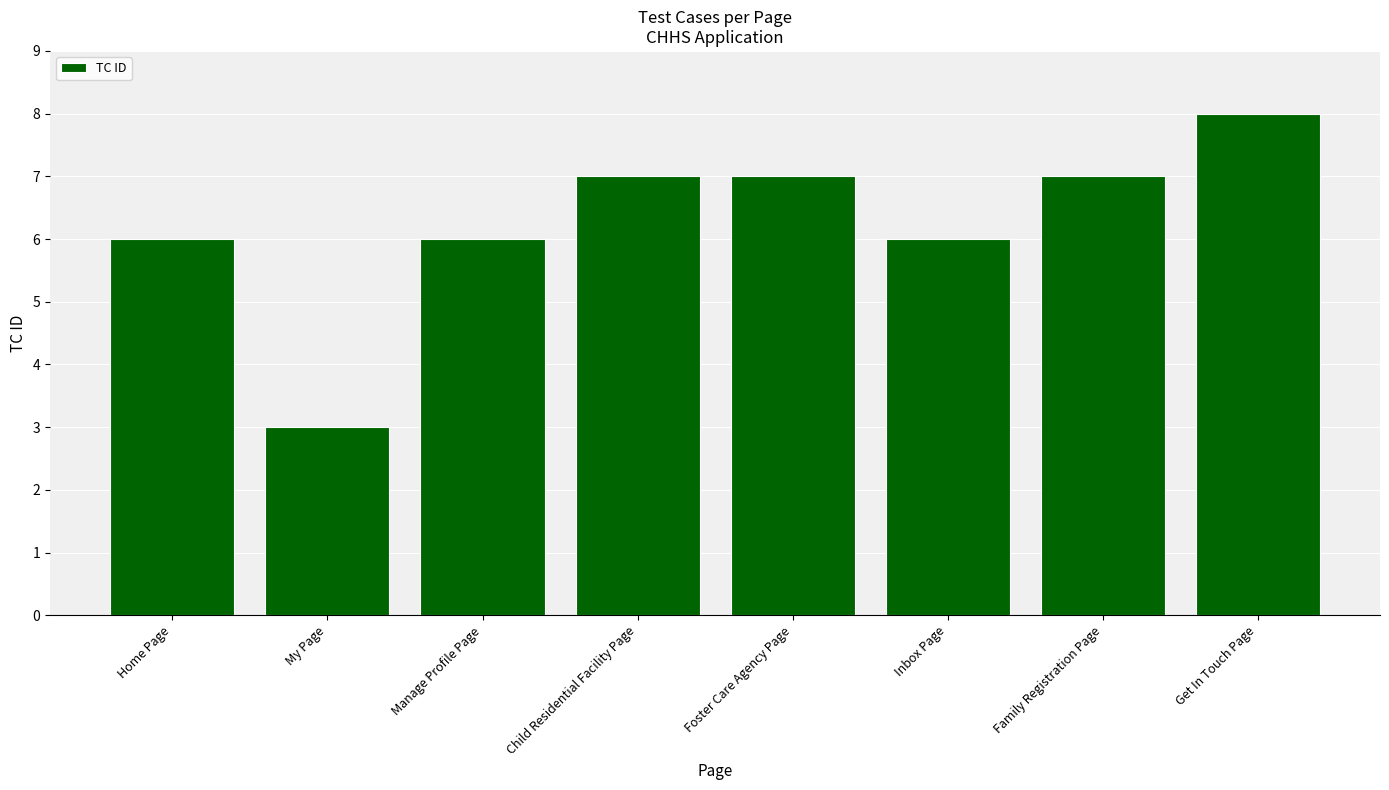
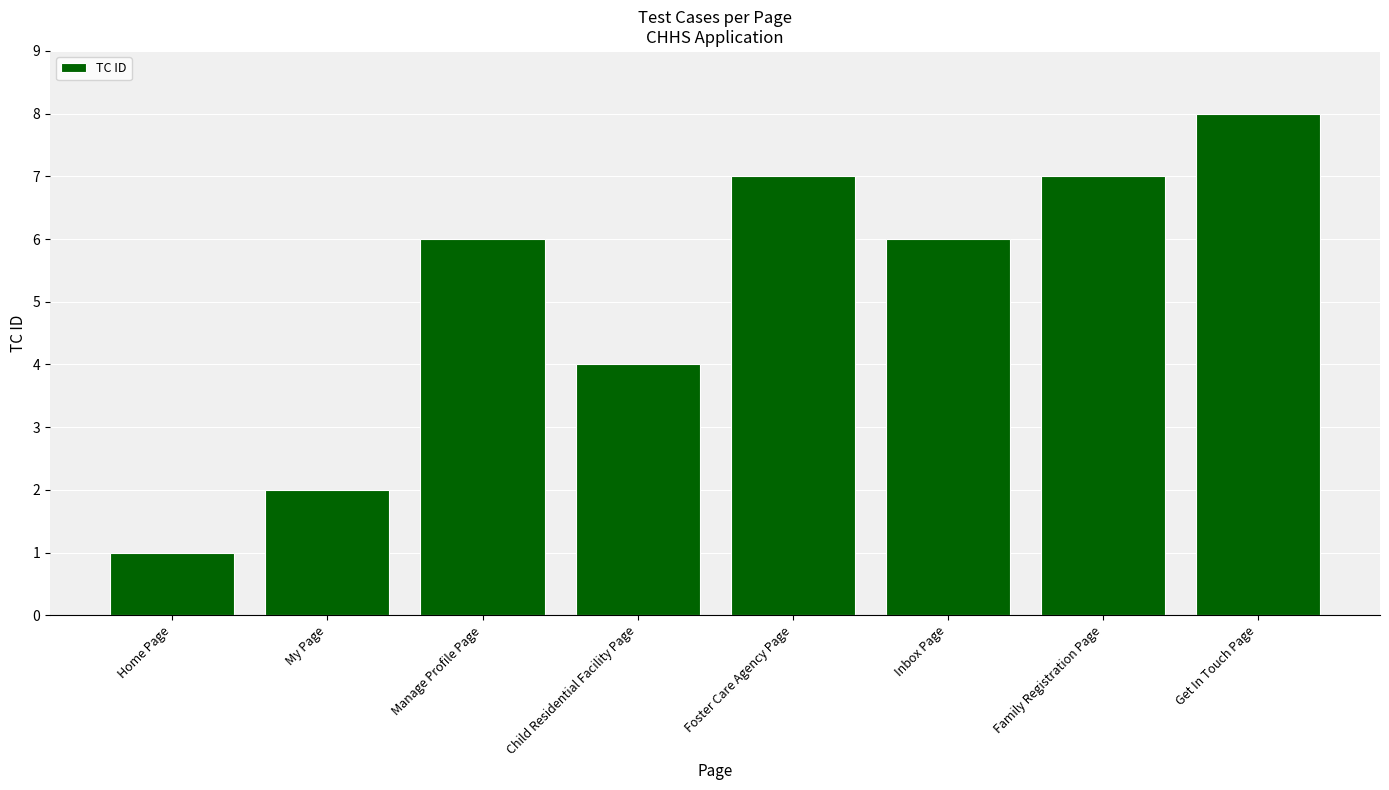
Home Page: 6 -> 1
My Page: 3 -> 2
Child Residential Facility Page: 7 -> 4
